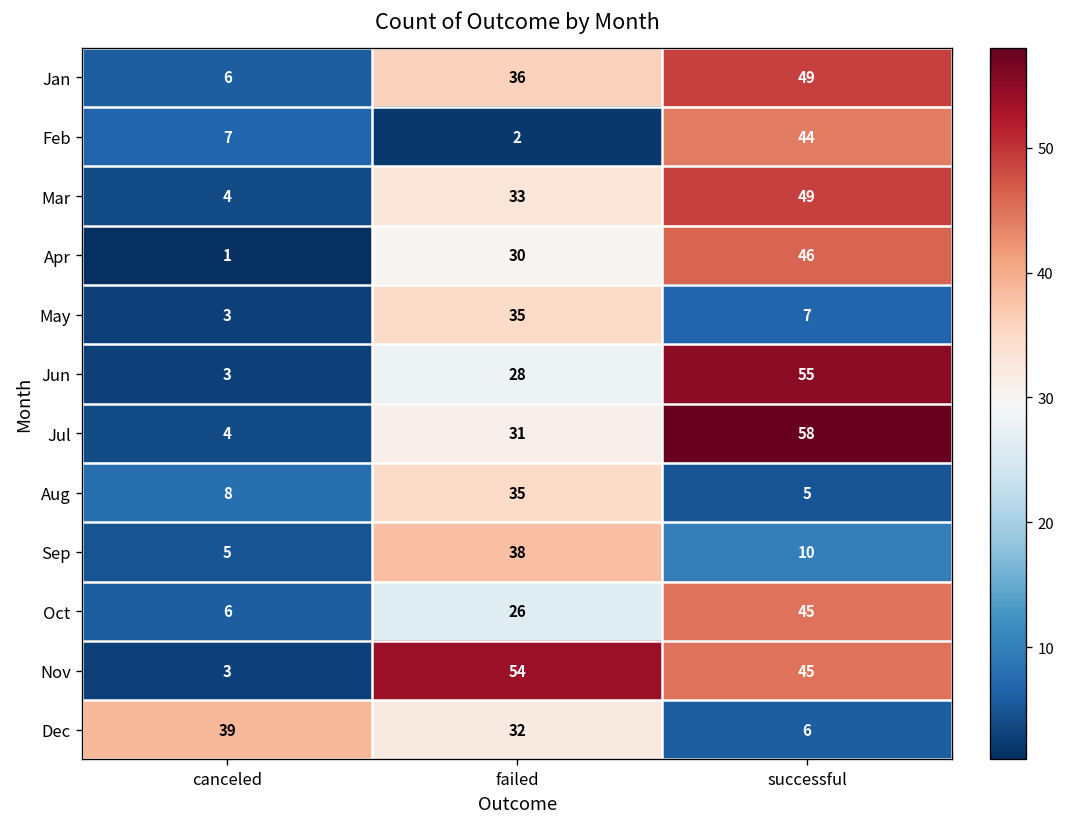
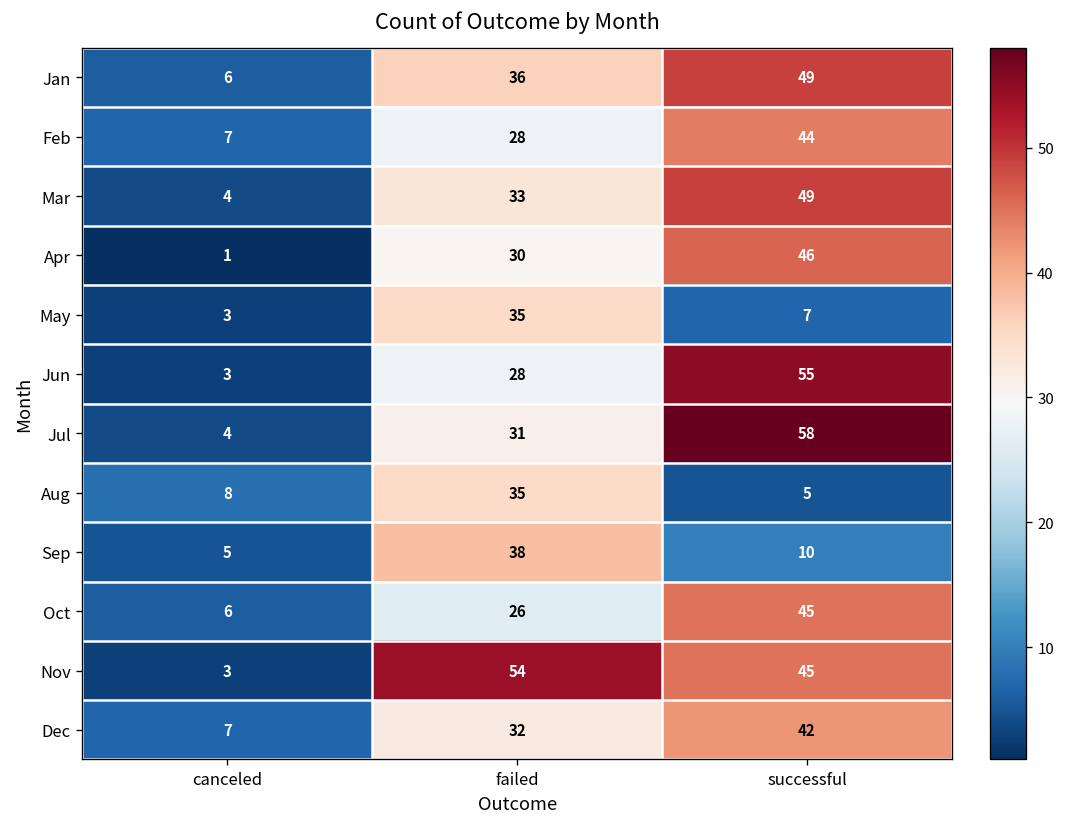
Feb, failed: 2 -> 28
Dec, canceled: 39 -> 7
Dec, successful: 6 -> 42
